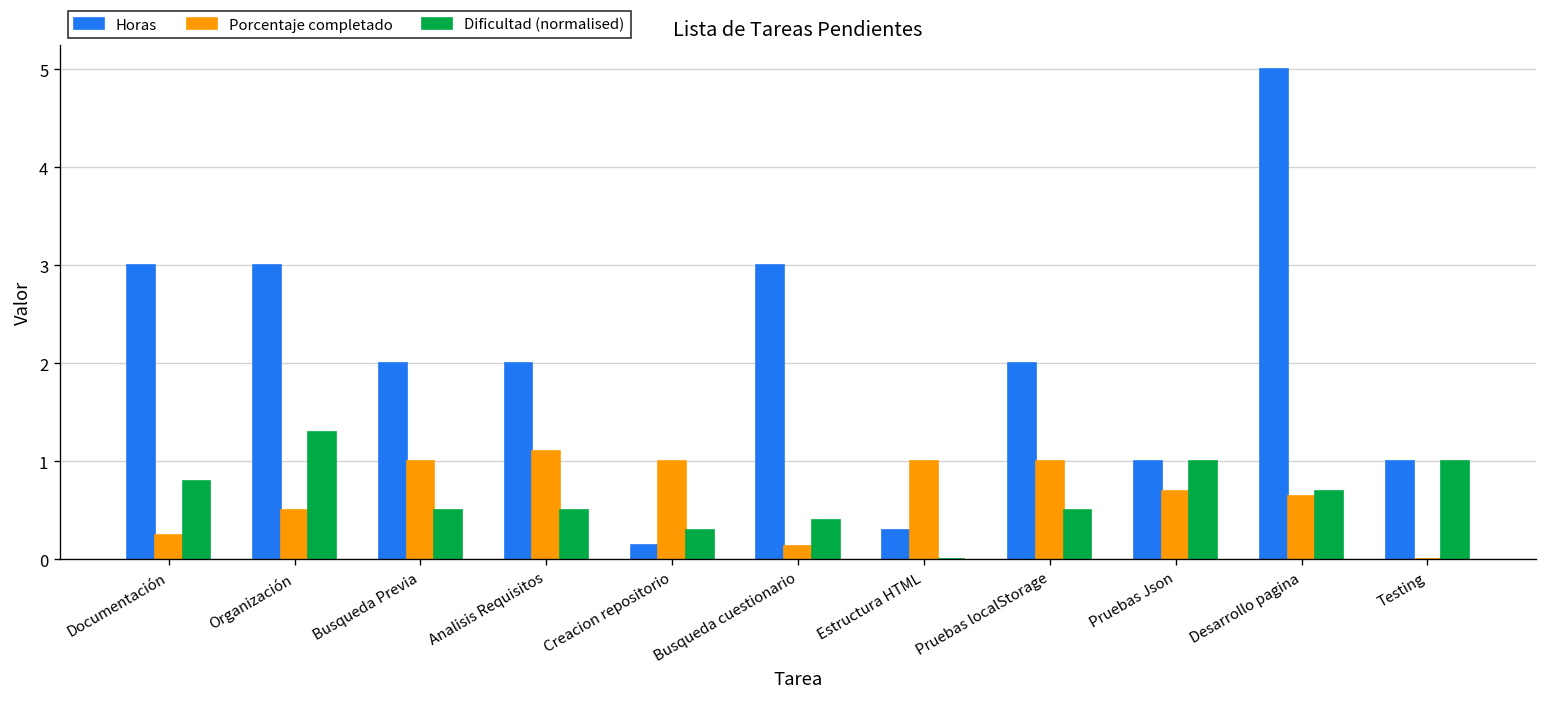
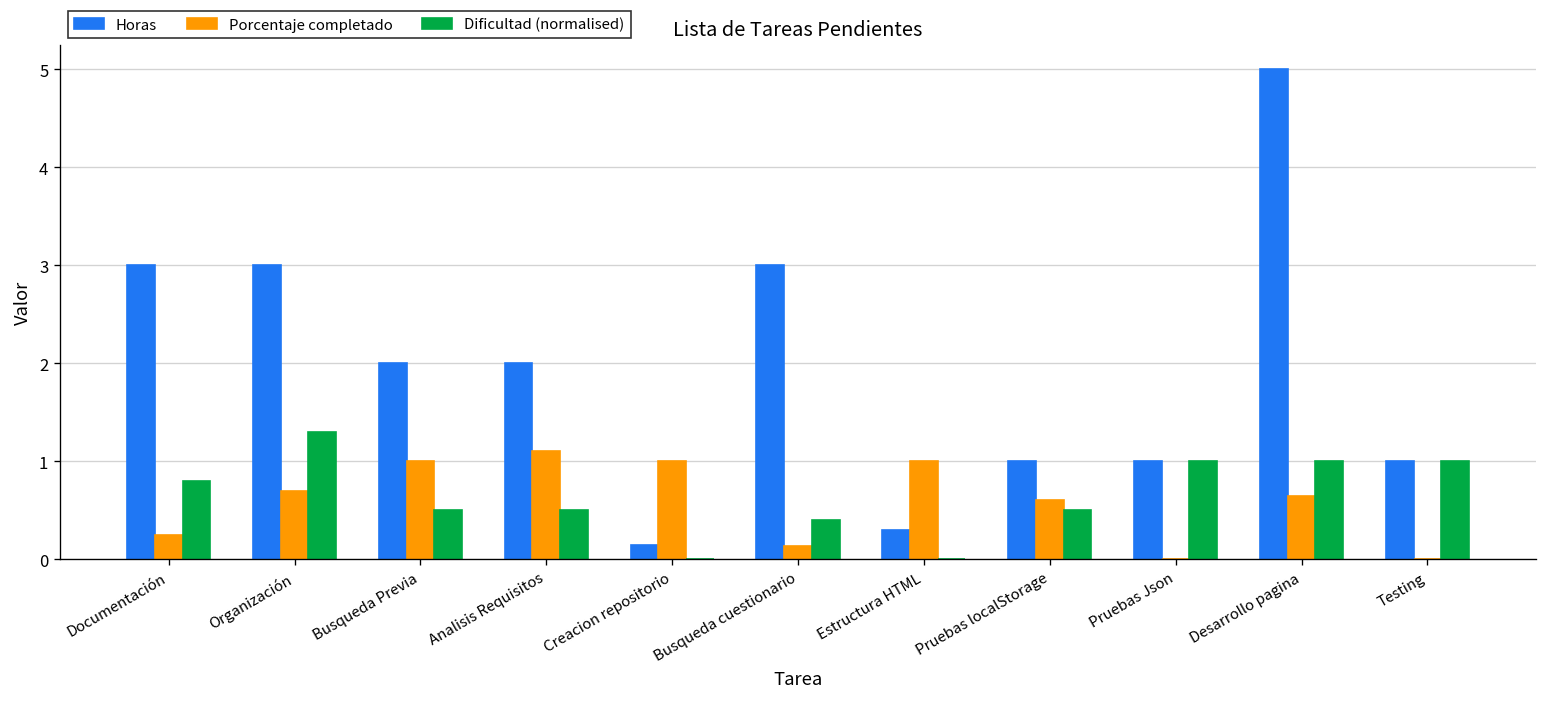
Porcentaje completado, Organización: 0.5 -> 0.7
Dificultad (normalised), Creacion repositorio: 0.3 -> 0.0
Horas, Pruebas localStorage: 2 -> 1
Porcentaje completado, Pruebas localStorage: 1.0 -> 0.6
Porcentaje completado, Pruebas Json: 0.7 -> 0.0
Dificultad (normalised), Desarrollo pagina: 0.7 -> 1.0
